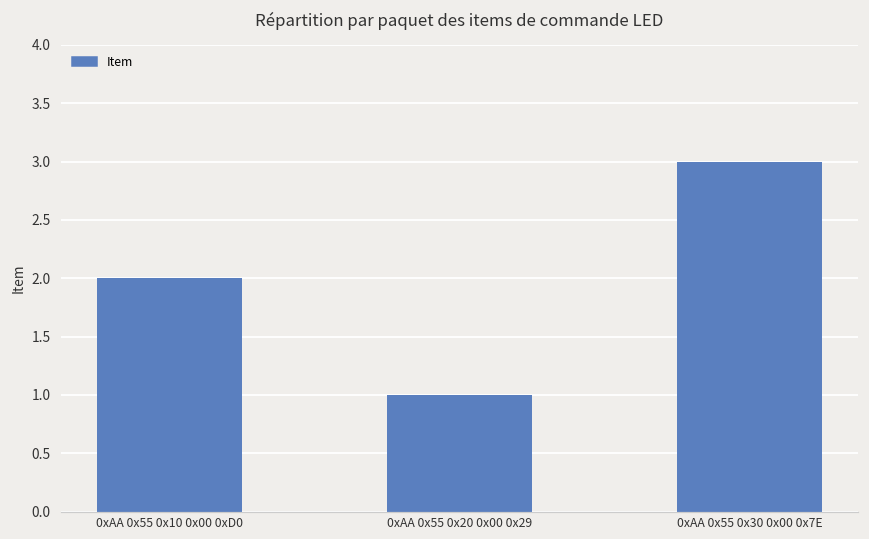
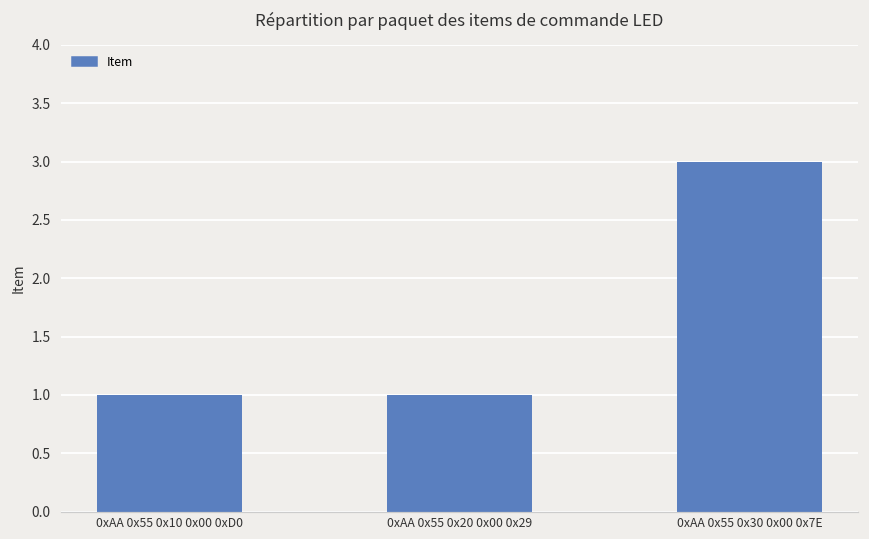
0xAA 0x55 0x10 0x00 0xD0: 2 -> 1
